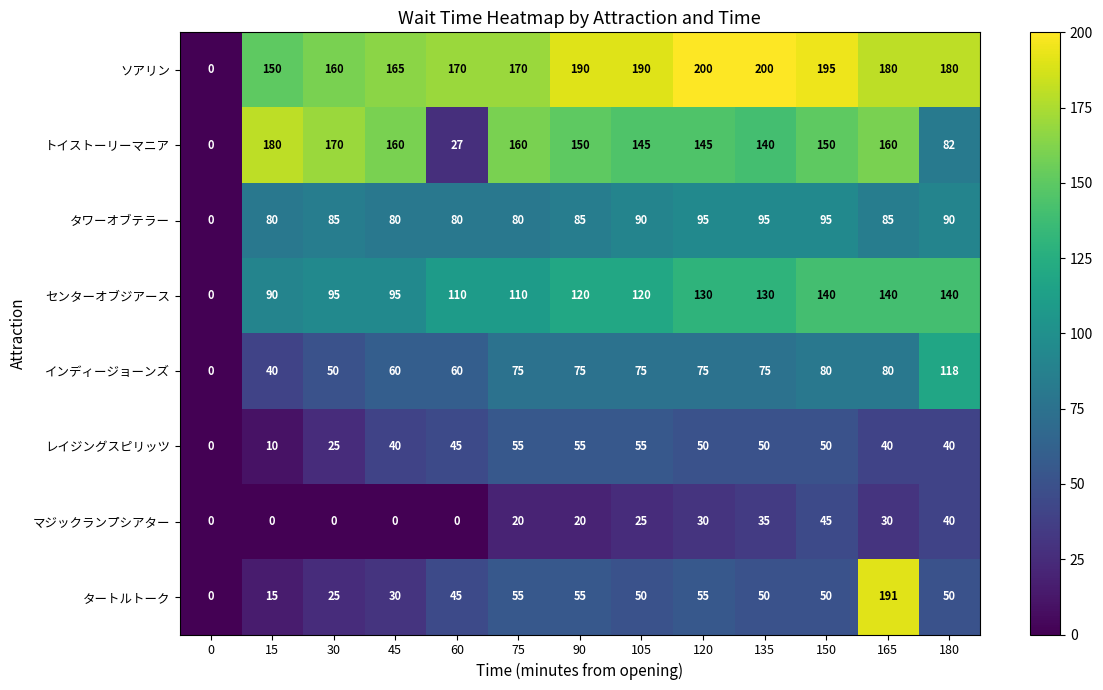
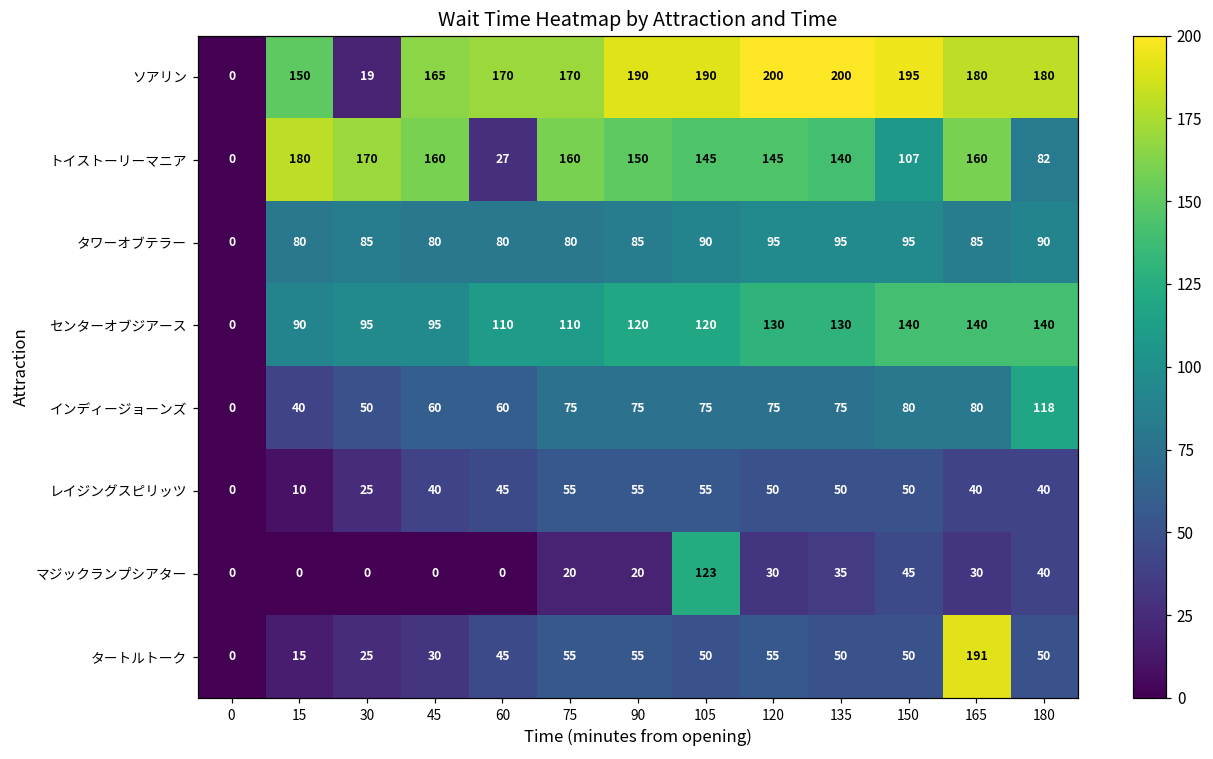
ソアリン, 30: 160 -> 19
トイストーリーマニア, 150: 150 -> 107
マジックランプシアター, 105: 25 -> 123
